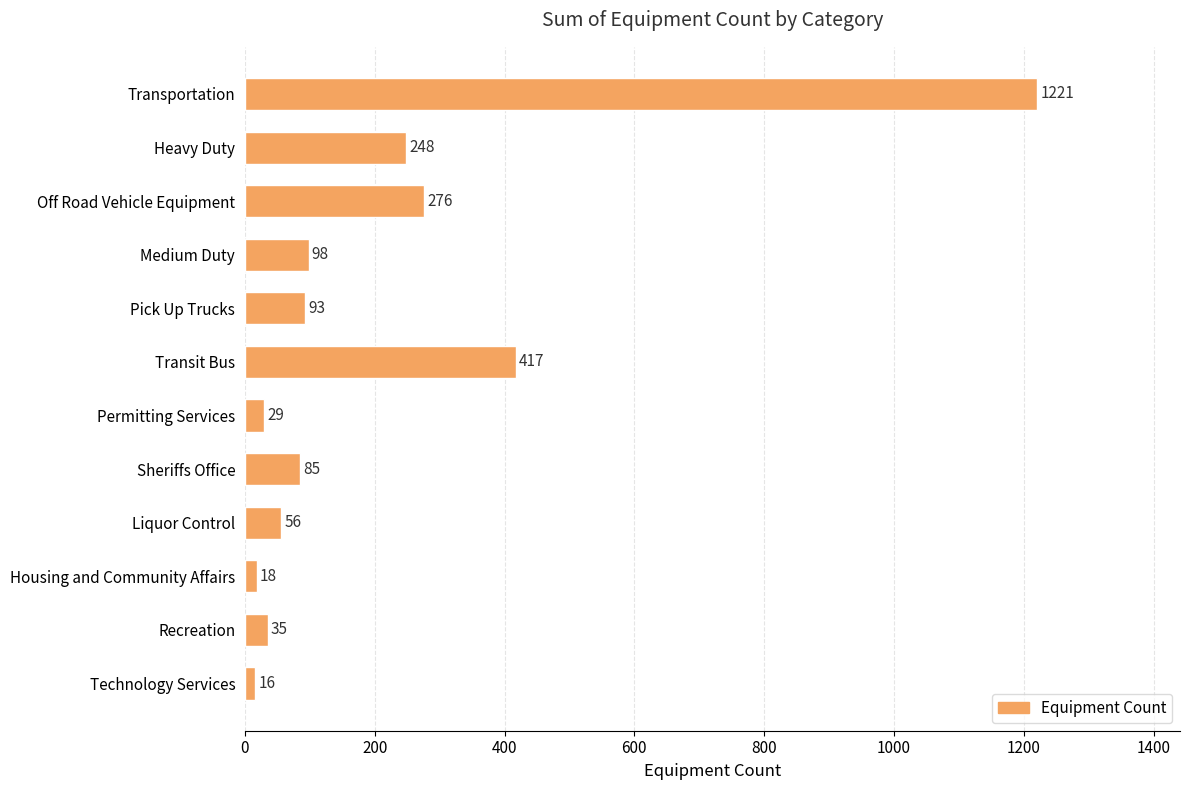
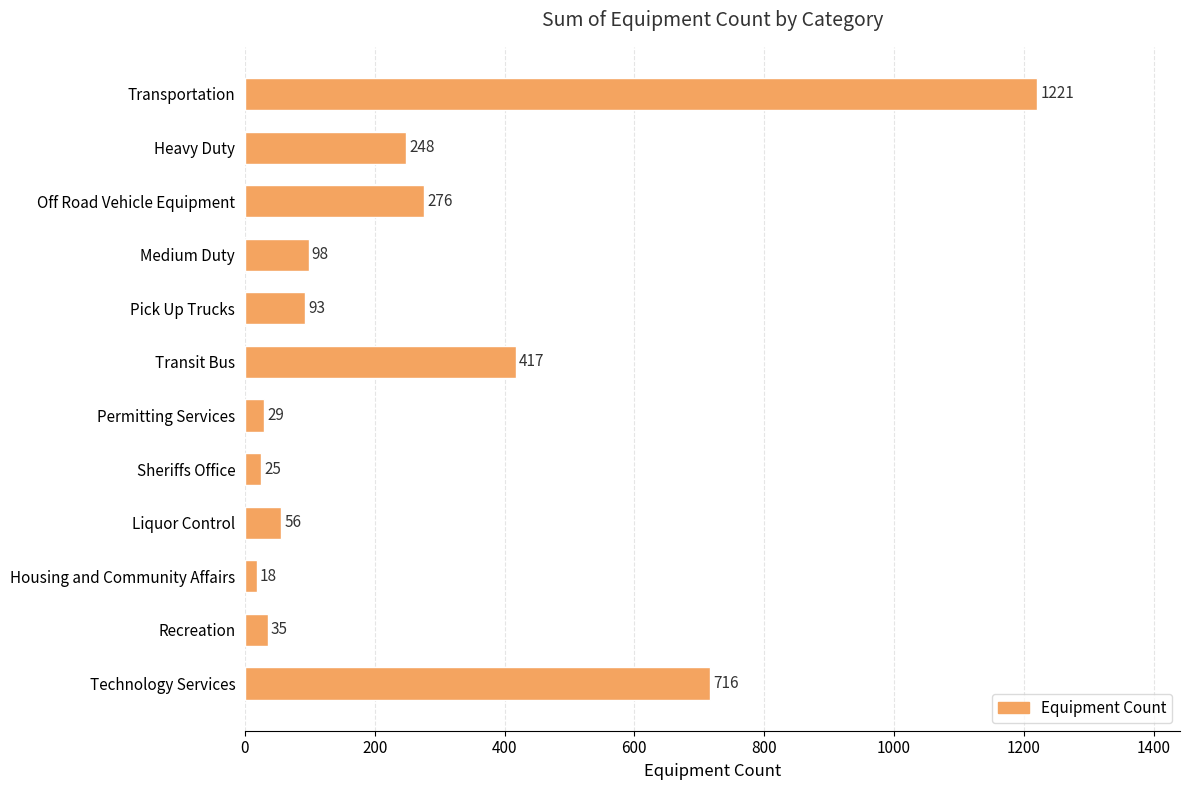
Sheriffs Office: 85 -> 25
Technology Services: 16 -> 716
